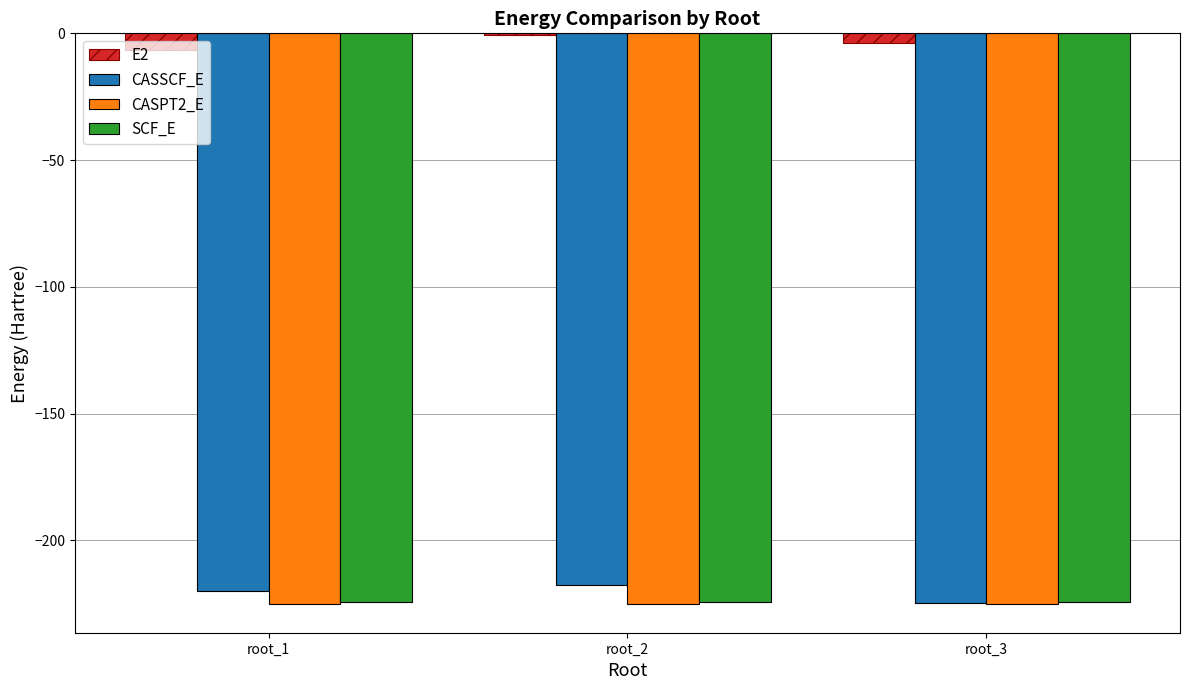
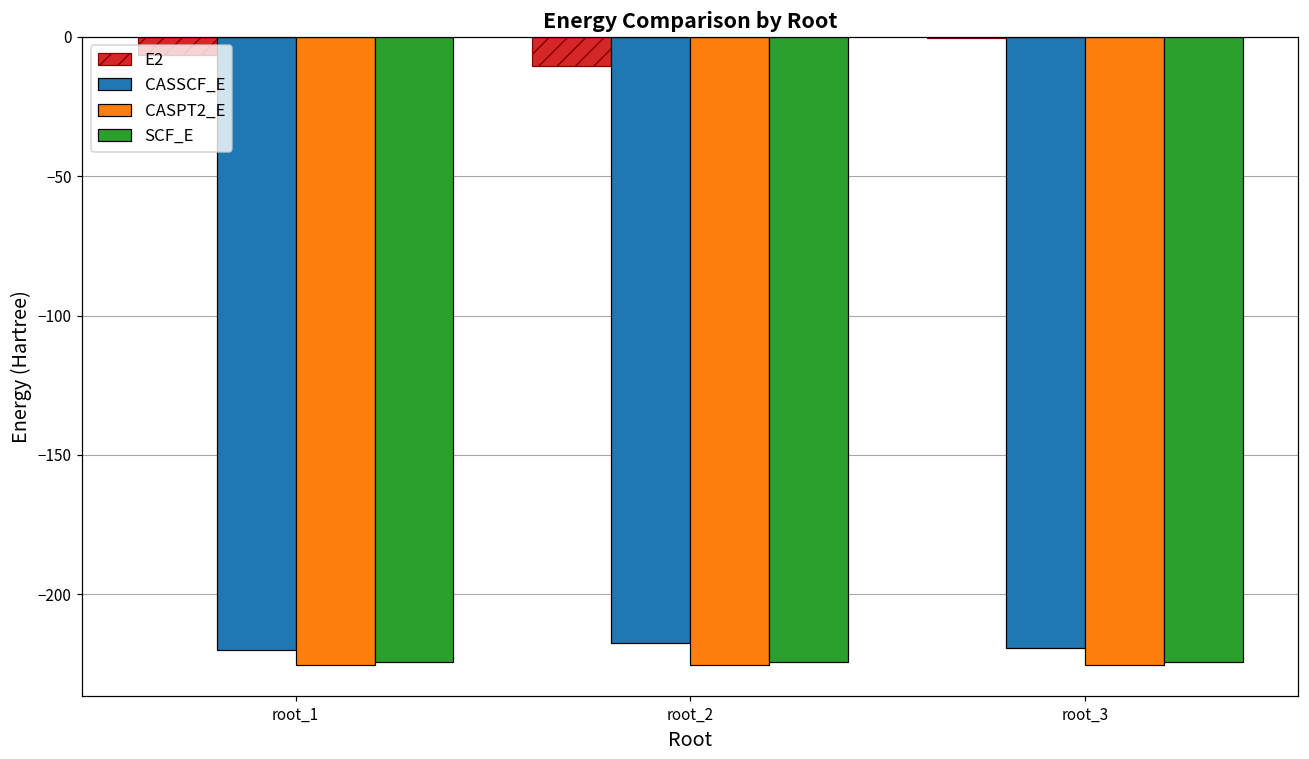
E2, root_2: -1 -> -10
E2, root_3: -4 -> -1
CASSCF_E, root_3: -225 -> -219
